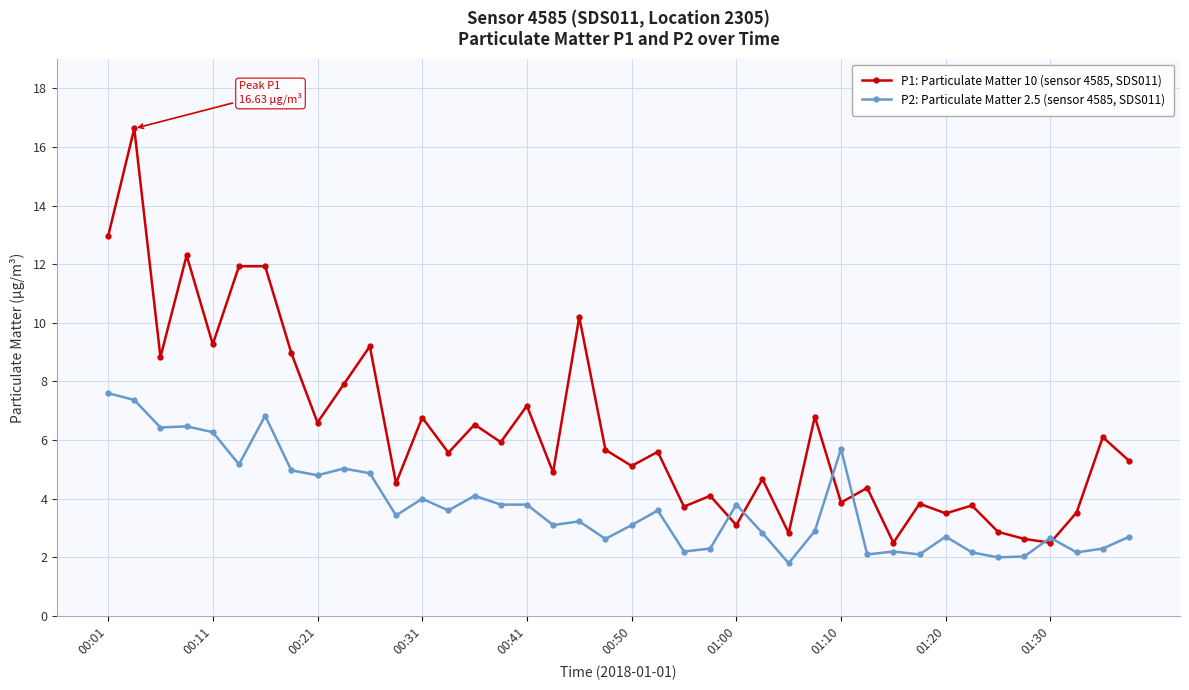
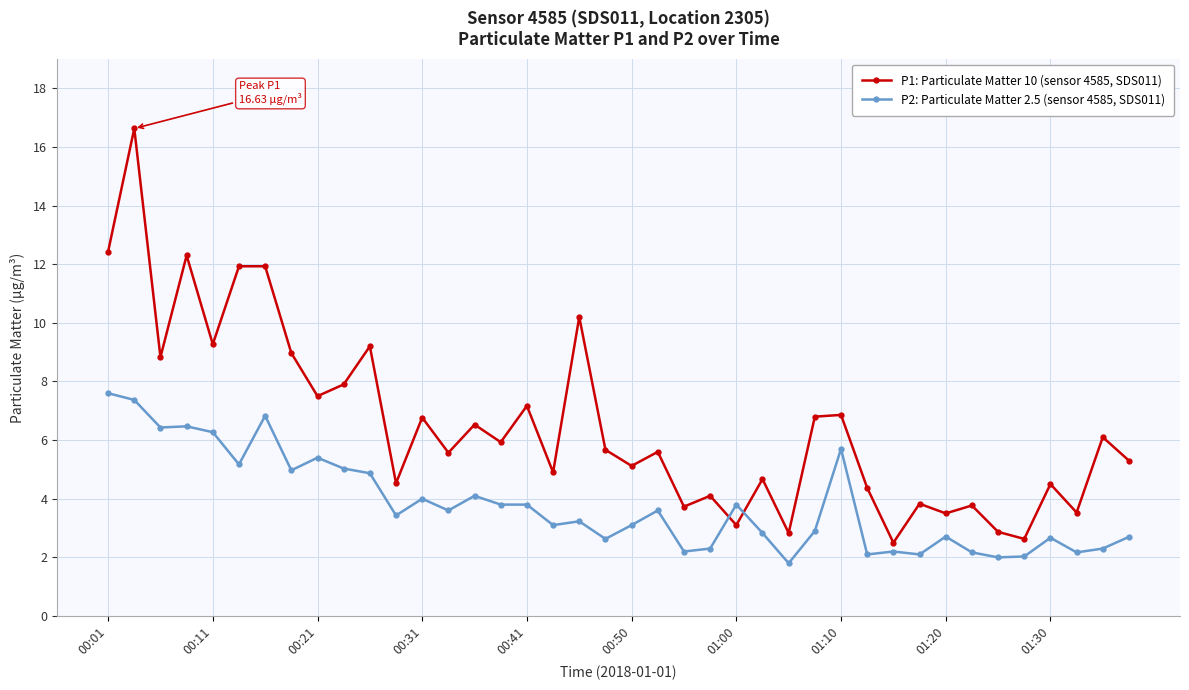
P1: Particulate Matter 10 (sensor 4585, SDS011), 00:01: 13.0 -> 12.4
P1: Particulate Matter 10 (sensor 4585, SDS011), 00:21: 6.6 -> 7.5
P2: Particulate Matter 2.5 (sensor 4585, SDS011), 00:21: 4.8 -> 5.4
P1: Particulate Matter 10 (sensor 4585, SDS011), 01:10: 3.9 -> 6.9
P1: Particulate Matter 10 (sensor 4585, SDS011), 01:30: 2.5 -> 4.5
